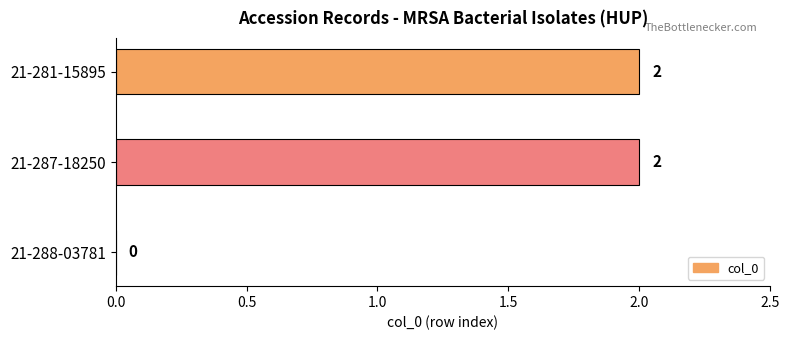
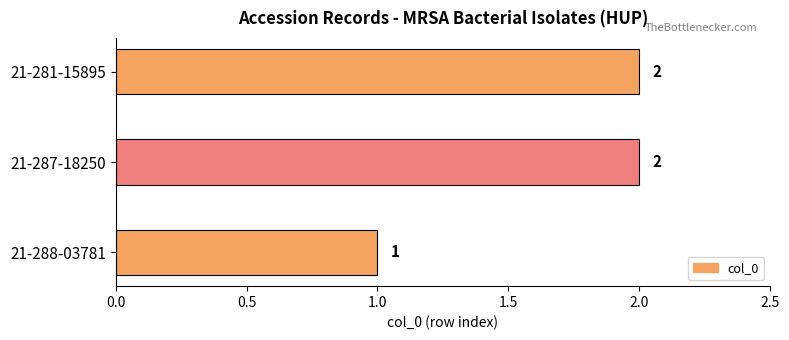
21-288-03781: 0 -> 1
